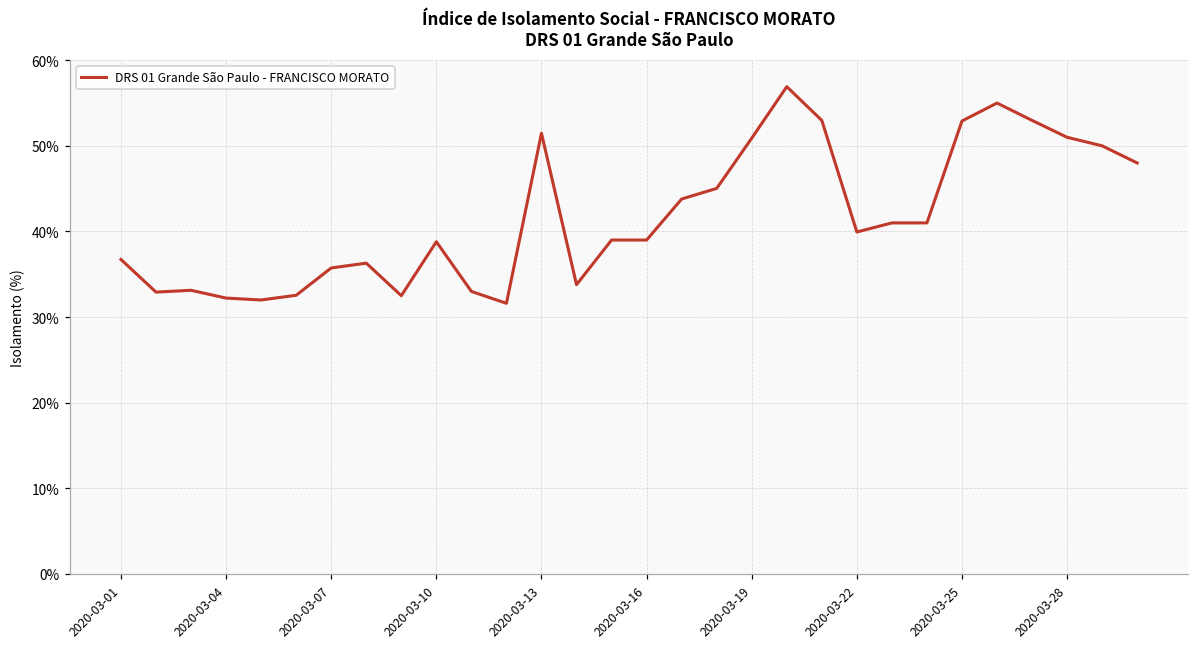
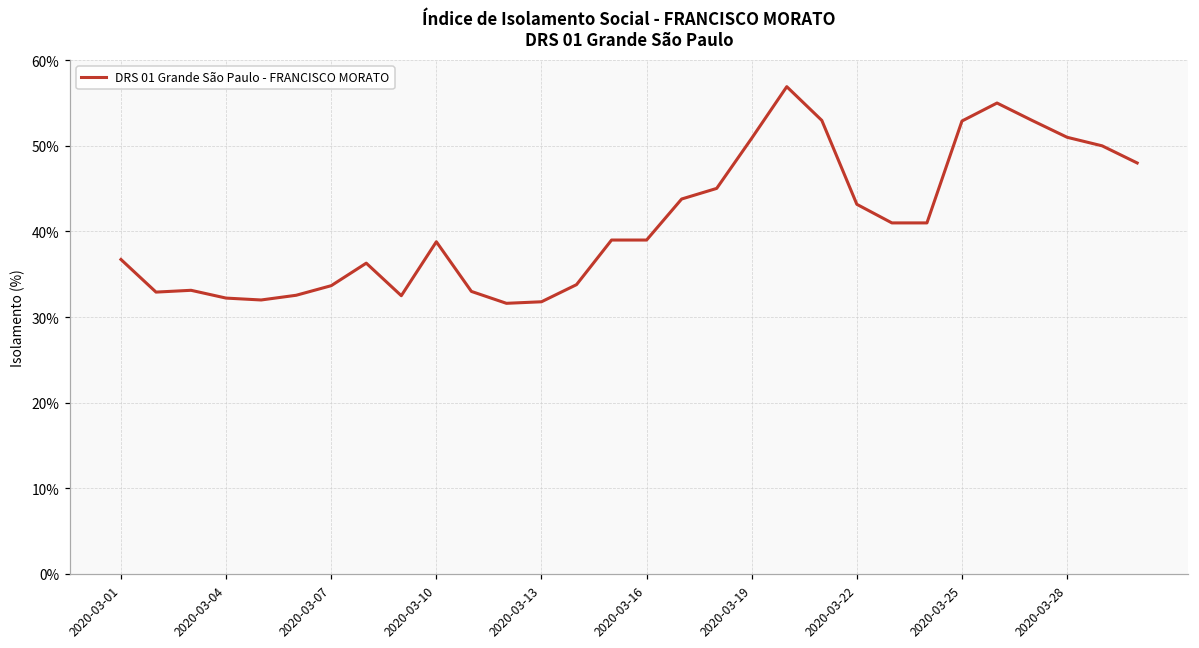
2020-03-07: 36% -> 34%
2020-03-13: 51% -> 32%
2020-03-22: 40% -> 43%
